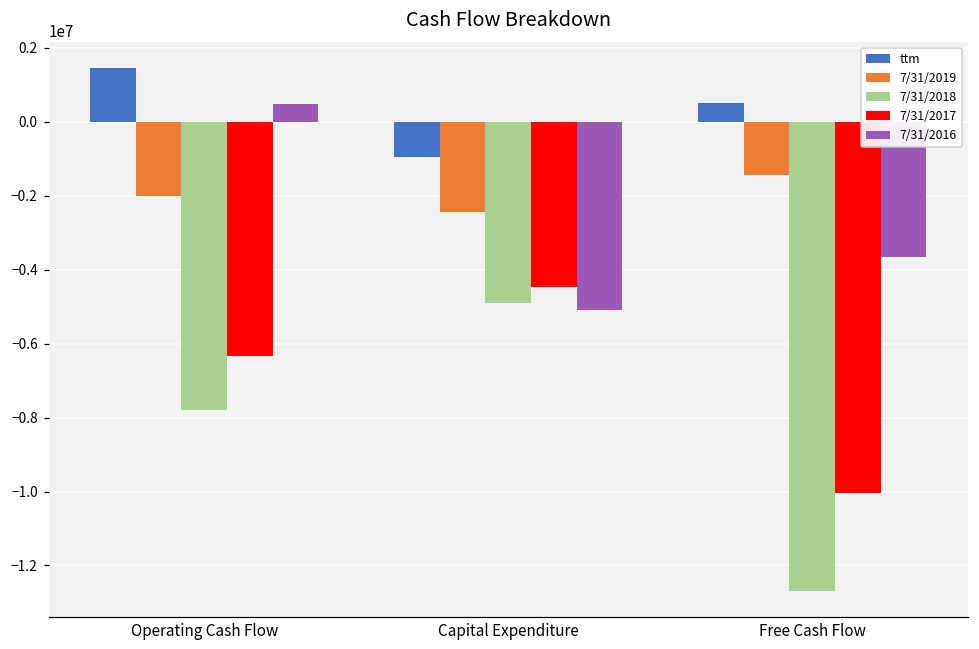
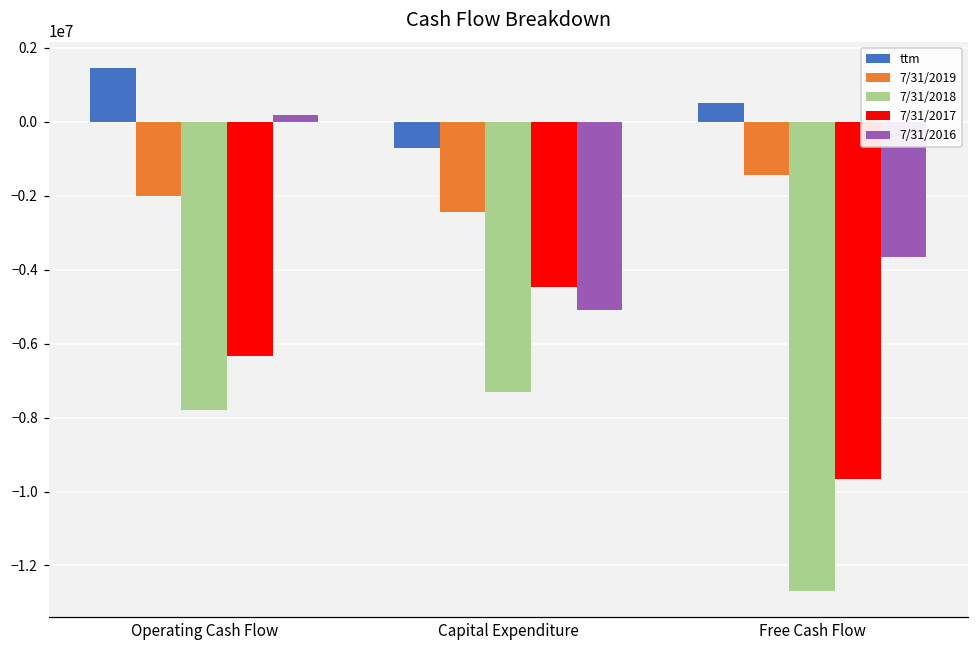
7/31/2016, Operating Cash Flow: 500000 -> 200000
ttm, Capital Expenditure: -1000000 -> -700000
7/31/2018, Capital Expenditure: -4900000 -> -7300000
7/31/2017, Free Cash Flow: -10000000 -> -9700000
